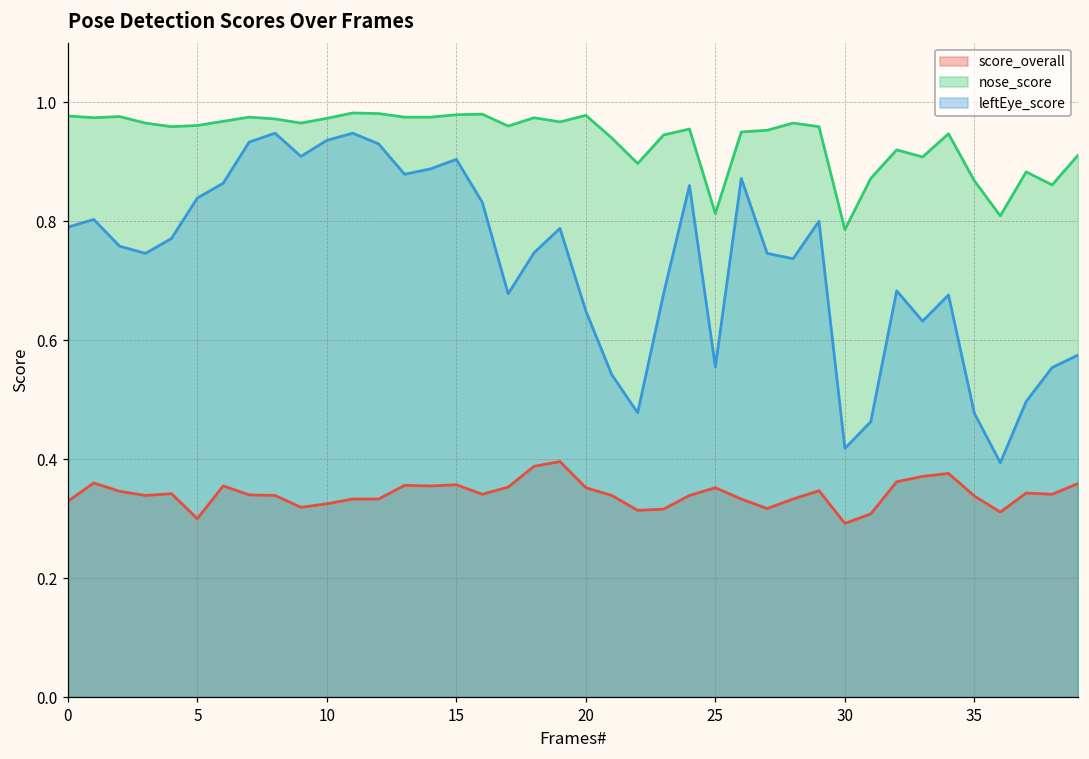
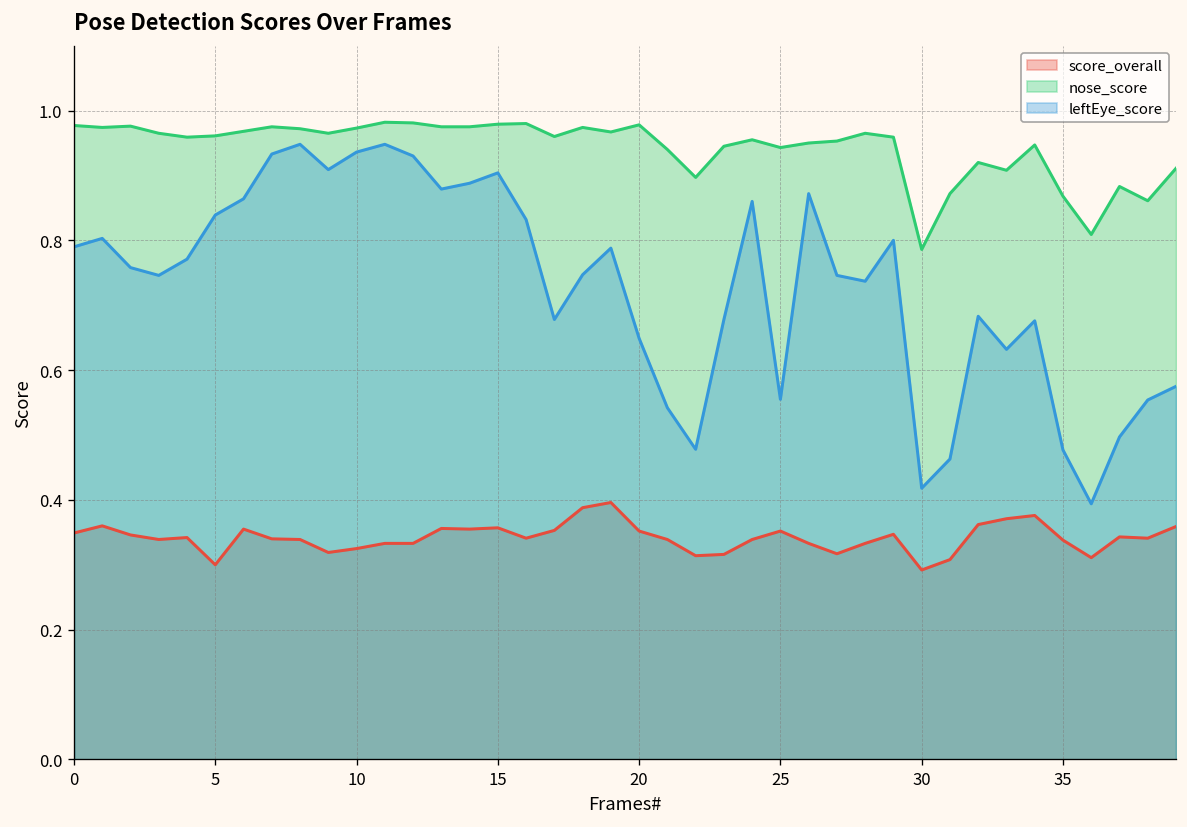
score_overall, 0: 0.33 -> 0.35
nose_score, 25: 0.81 -> 0.94
